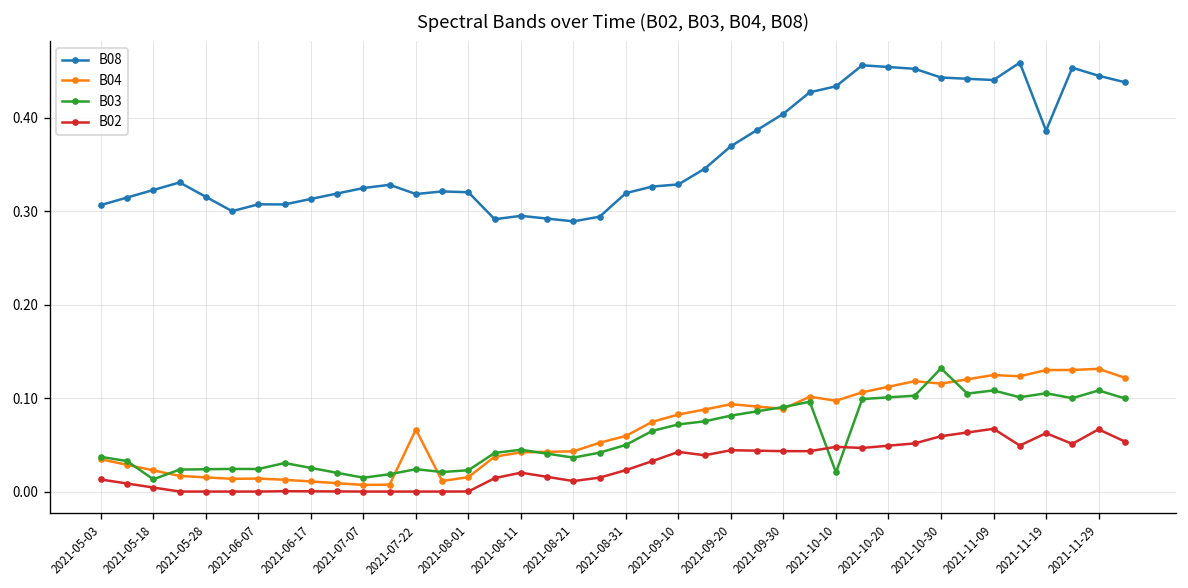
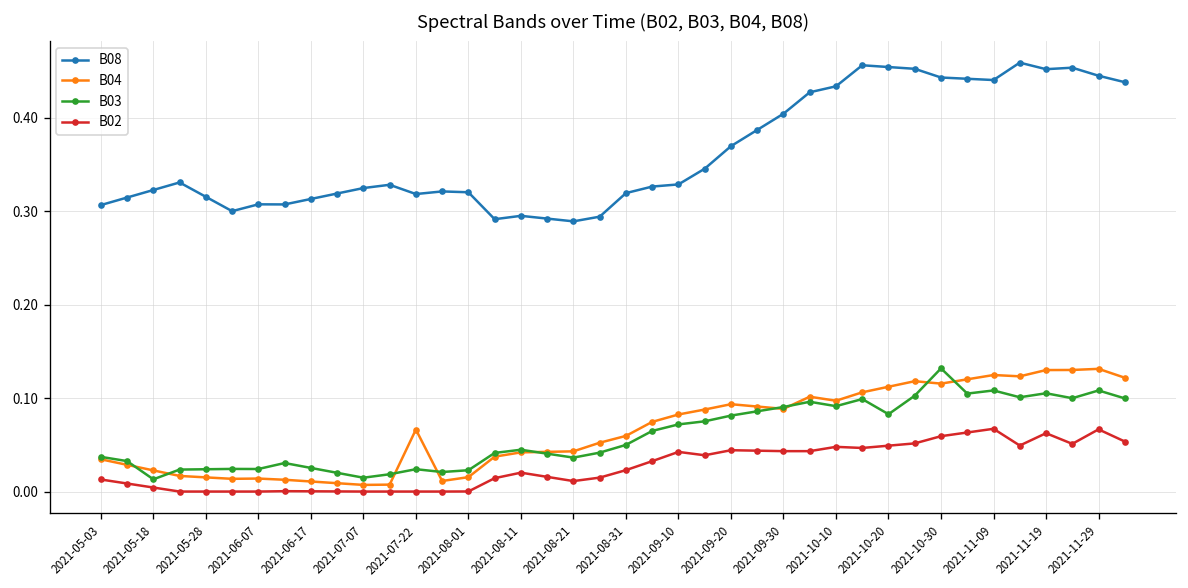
B03, 2021-10-10: 0.02 -> 0.09
B03, 2021-10-20: 0.10 -> 0.08
B08, 2021-11-19: 0.39 -> 0.45
